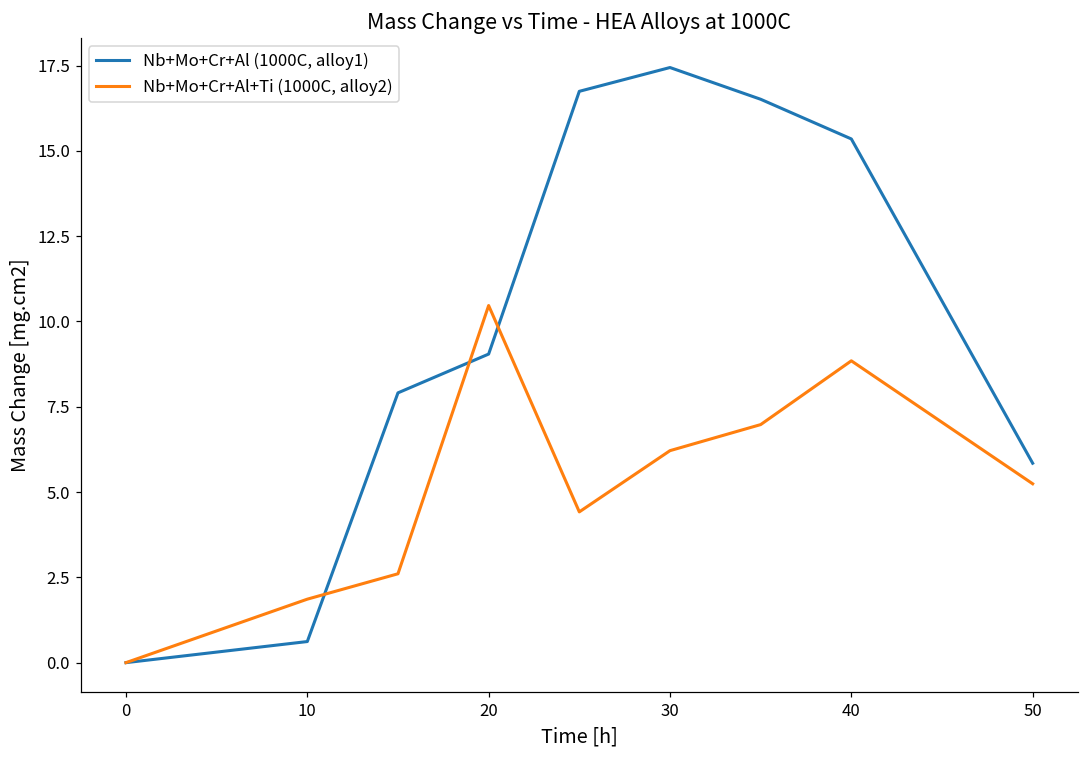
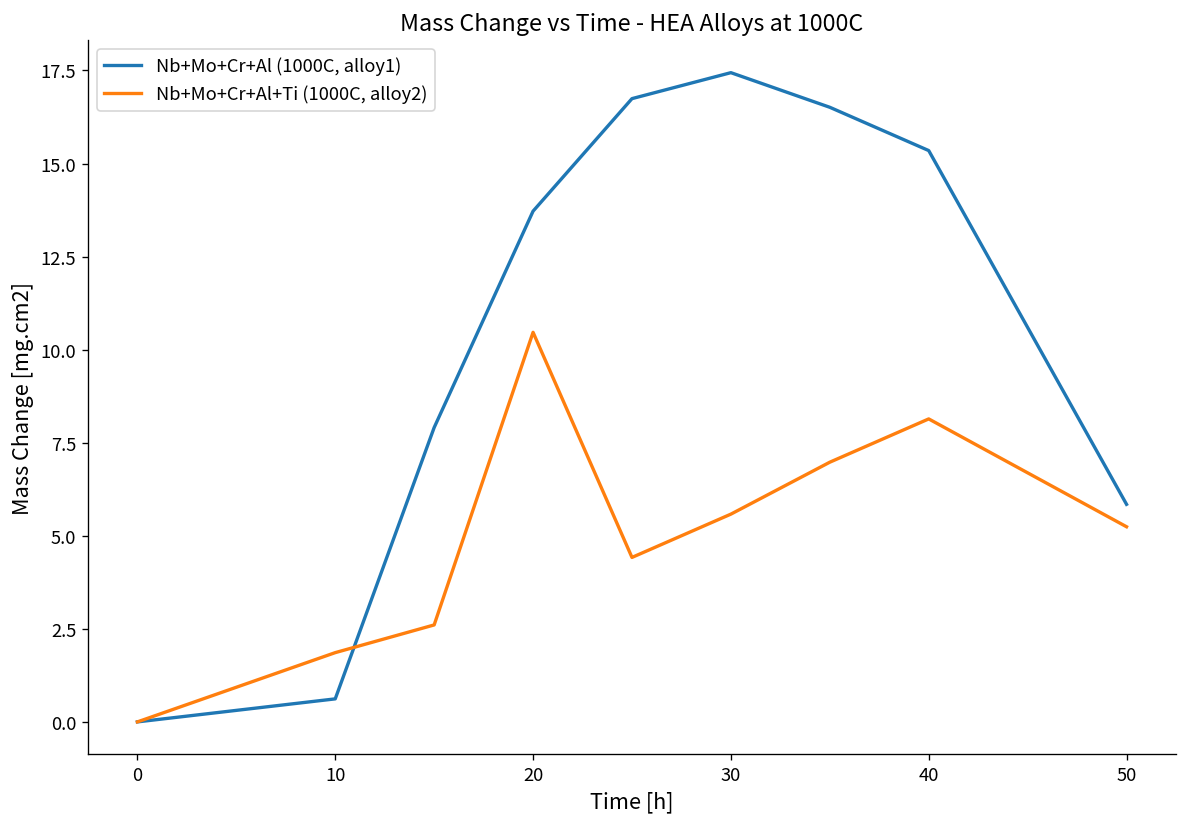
Nb+Mo+Cr+Al (1000C, alloy1), 20: 9.0 -> 13.7
Nb+Mo+Cr+Al+Ti (1000C, alloy2), 30: 6.2 -> 5.6
Nb+Mo+Cr+Al+Ti (1000C, alloy2), 40: 8.8 -> 8.1
